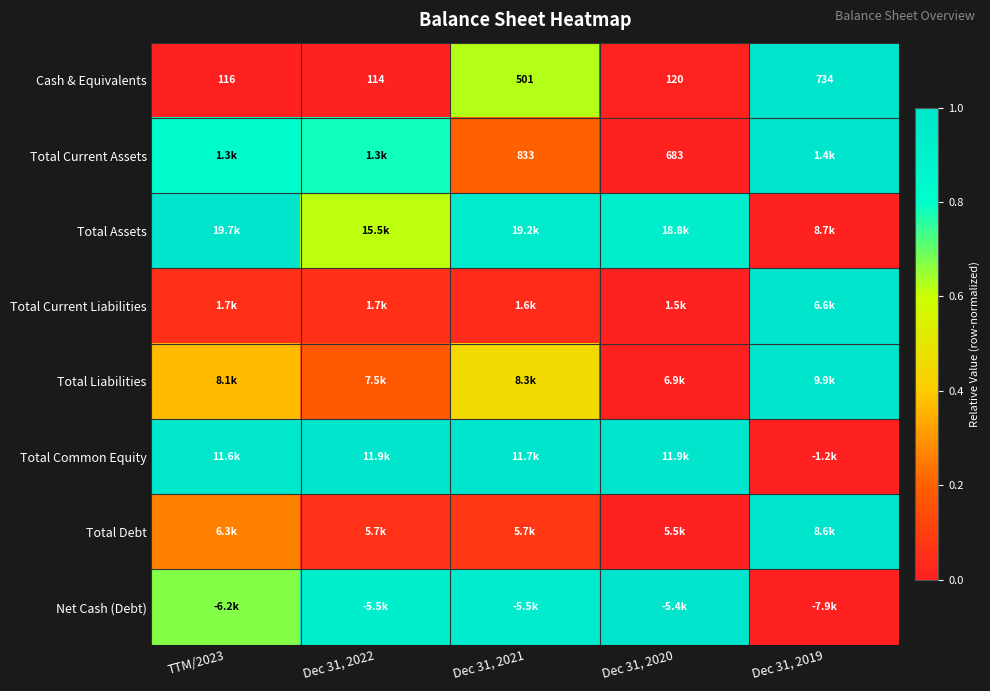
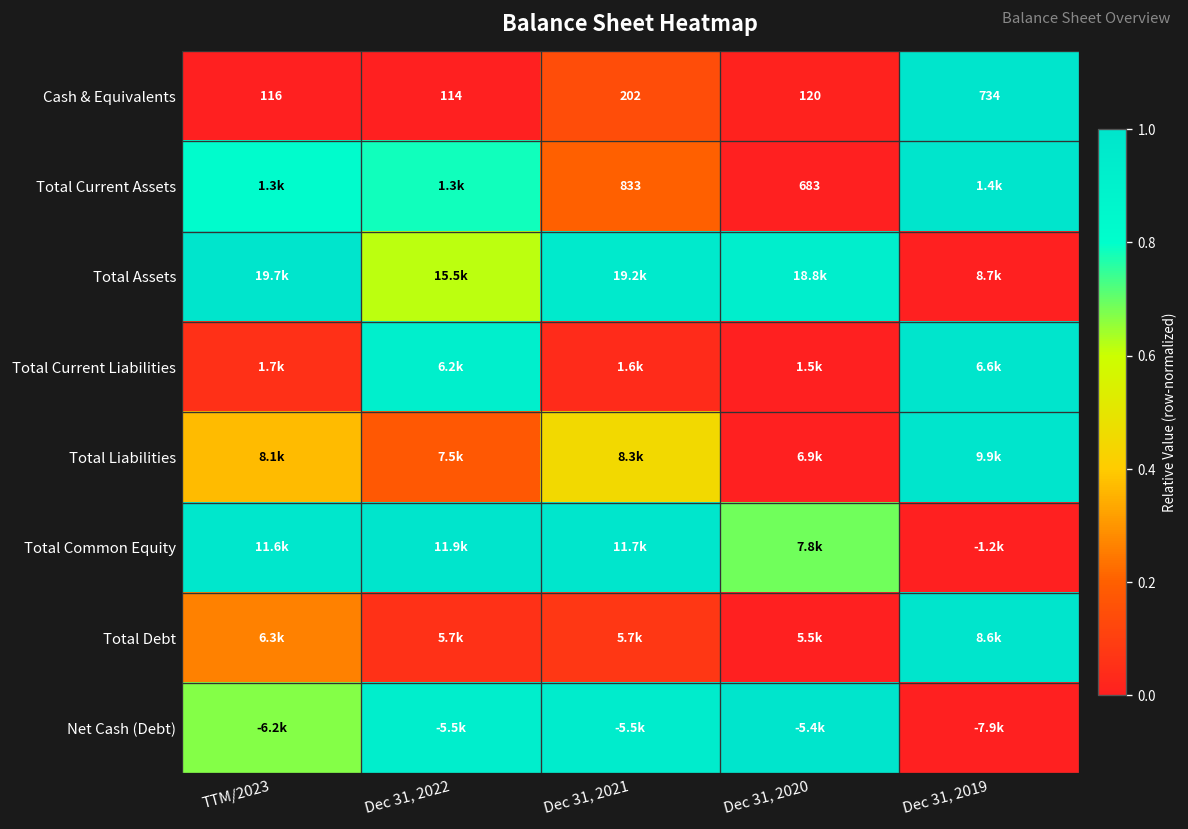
Cash & Equivalents, Dec 31, 2021: 501 -> 202
Total Current Liabilities, Dec 31, 2022: 1.7k -> 6.2k
Total Common Equity, Dec 31, 2020: 11.9k -> 7.8k
